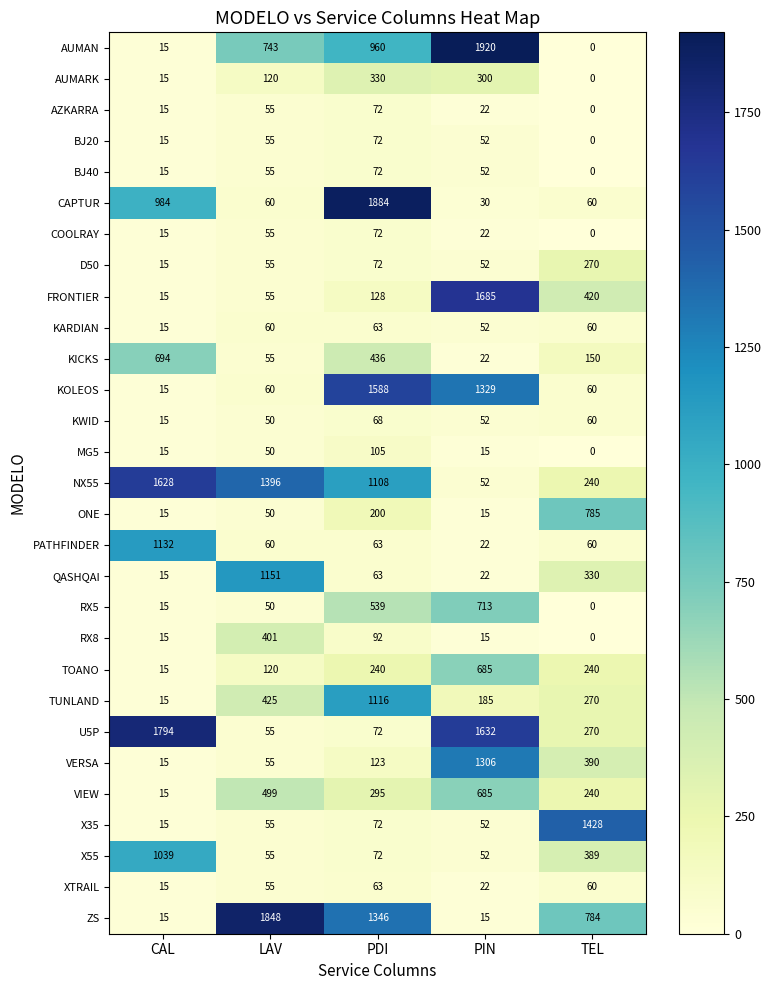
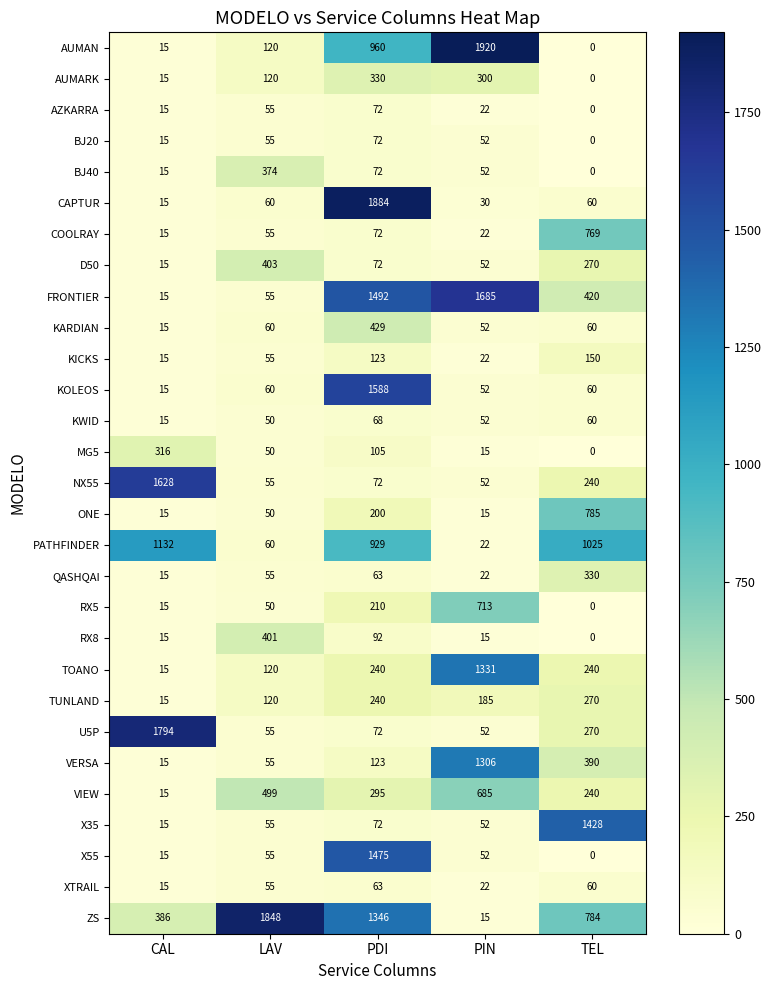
AUMAN, LAV: 743 -> 120
BJ40, LAV: 55 -> 374
CAPTUR, CAL: 984 -> 15
COOLRAY, TEL: 0 -> 769
D50, LAV: 55 -> 403
FRONTIER, PDI: 128 -> 1492
KARDIAN, PDI: 63 -> 429
KICKS, CAL: 694 -> 15
KICKS, PDI: 436 -> 123
KOLEOS, PIN: 1329 -> 52
MG5, CAL: 15 -> 316
NX55, LAV: 1396 -> 55
NX55, PDI: 1108 -> 72
PATHFINDER, PDI: 63 -> 929
PATHFINDER, TEL: 60 -> 1025
QASHQAI, LAV: 1151 -> 55
RX5, PDI: 539 -> 210
TOANO, PIN: 685 -> 1331
TUNLAND, LAV: 425 -> 120
TUNLAND, PDI: 1116 -> 240
U5P, PIN: 1632 -> 52
X55, CAL: 1039 -> 15
X55, PDI: 72 -> 1475
X55, TEL: 389 -> 0
ZS, CAL: 15 -> 386
